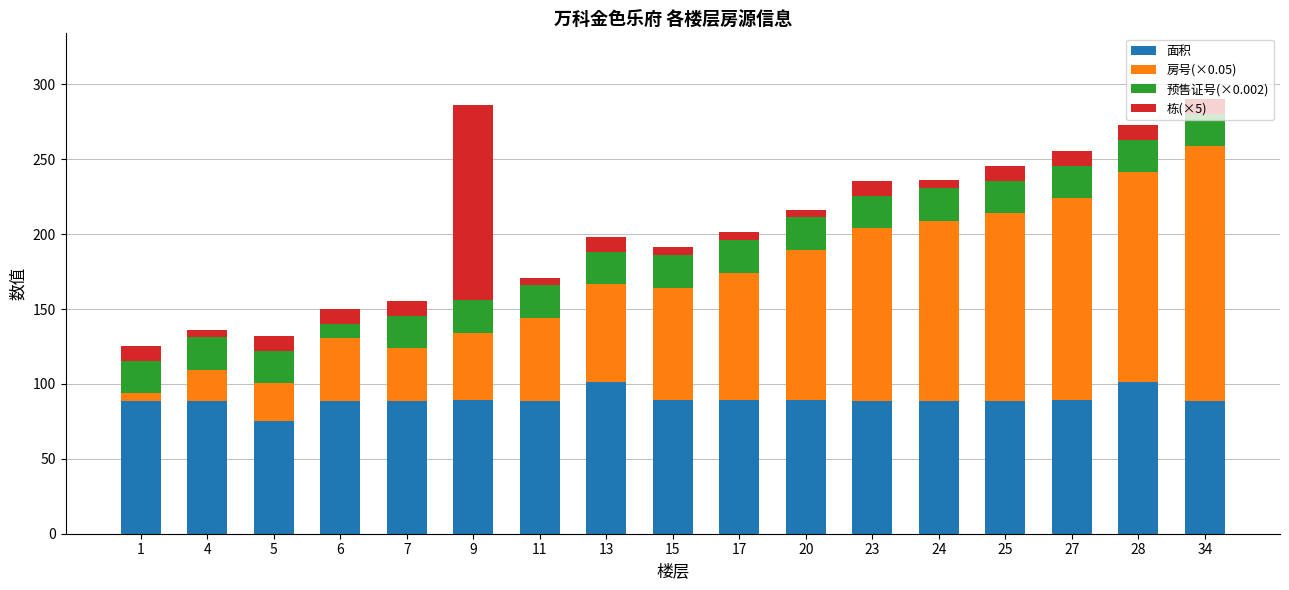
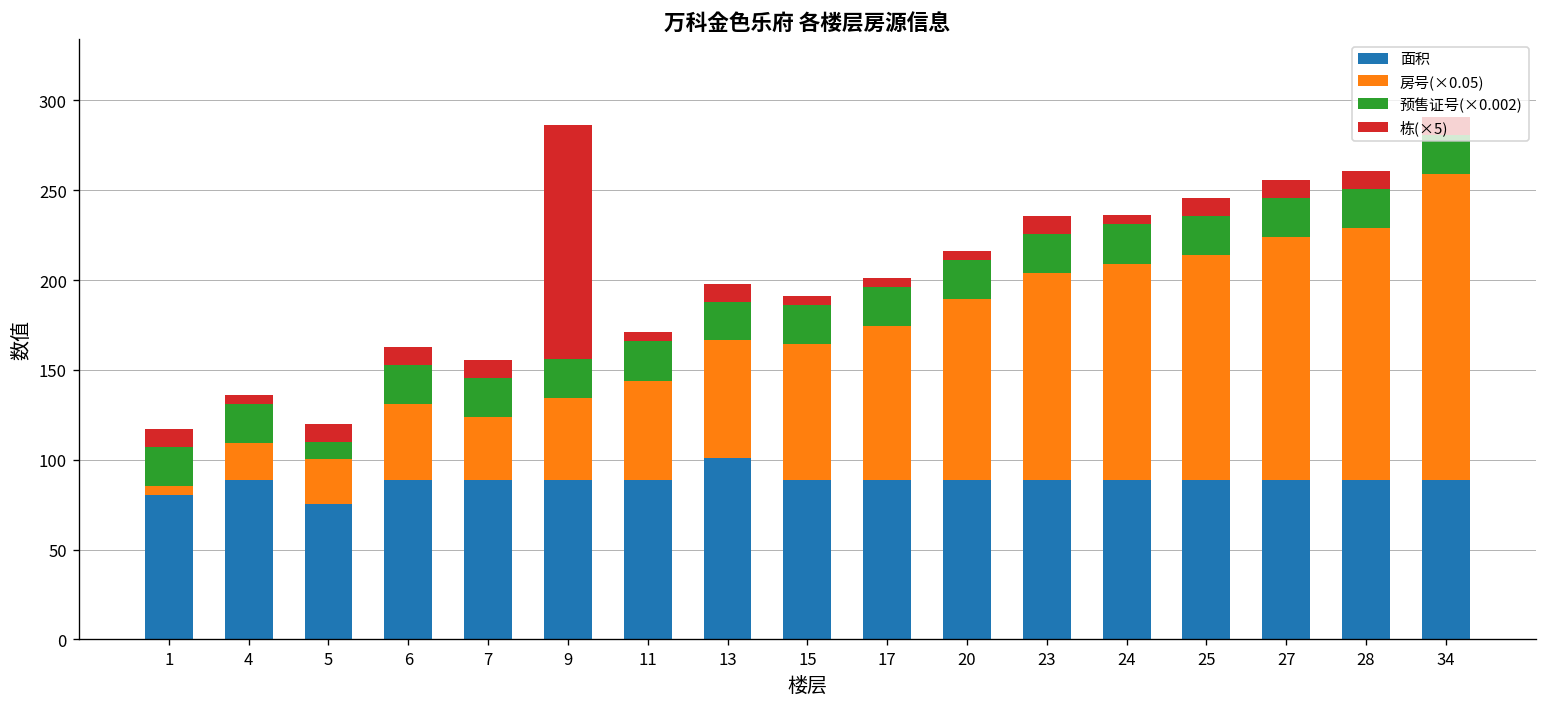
面积, 1: 89 -> 80
预售证号(×0.002), 5: 22 -> 10
预售证号(×0.002), 6: 9 -> 22
面积, 28: 101 -> 89
